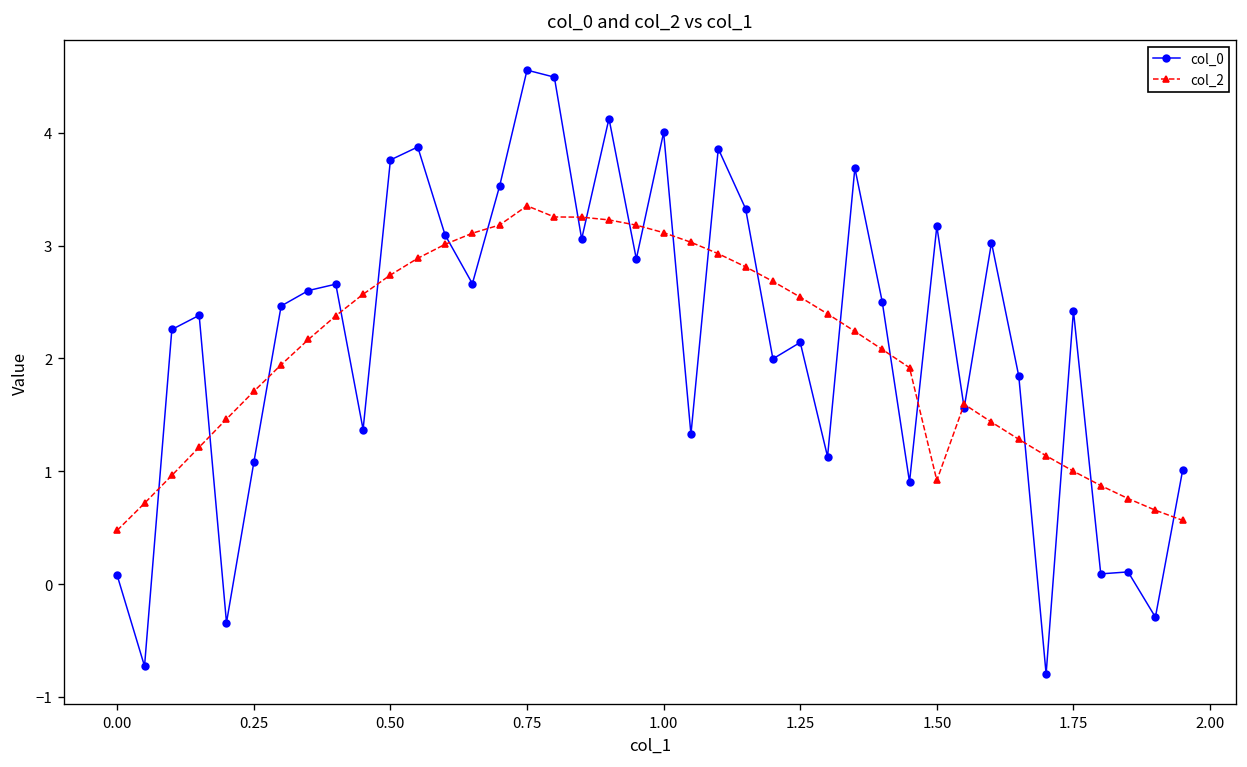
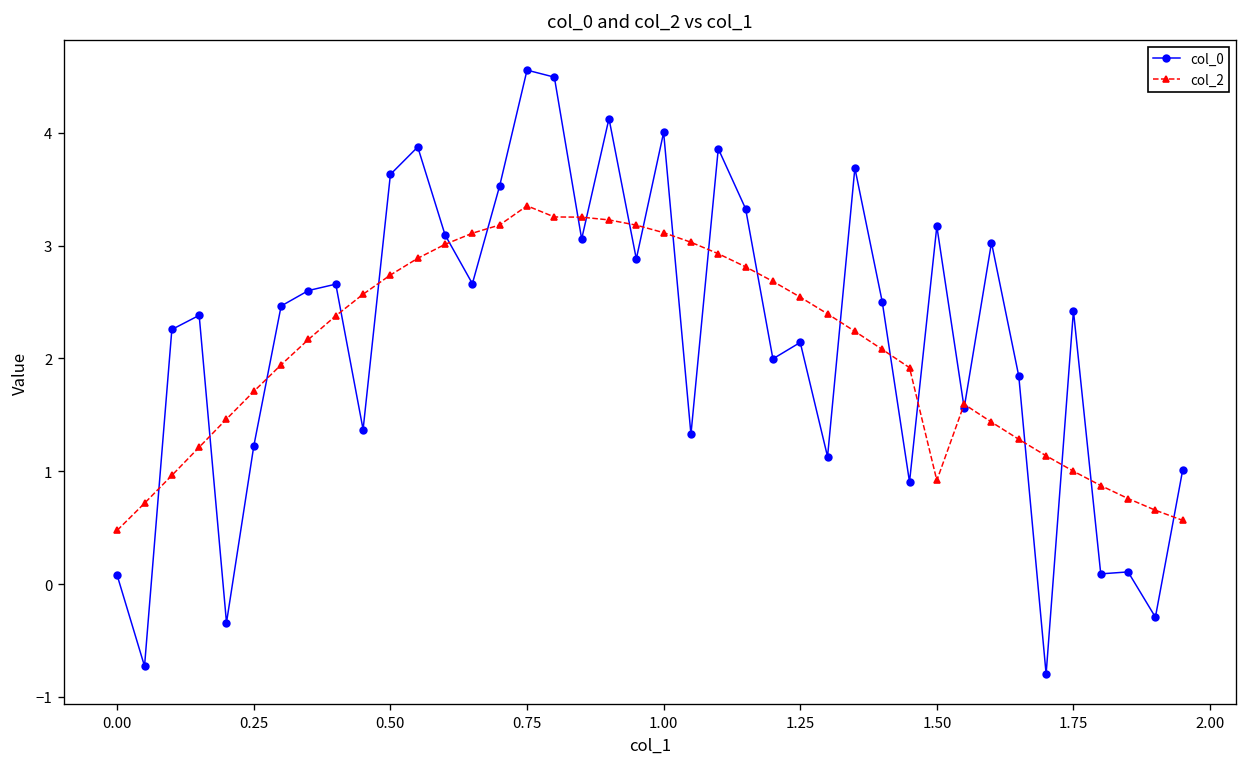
col_0, 0.25: 1.1 -> 1.2
col_0, 0.50: 3.8 -> 3.6
